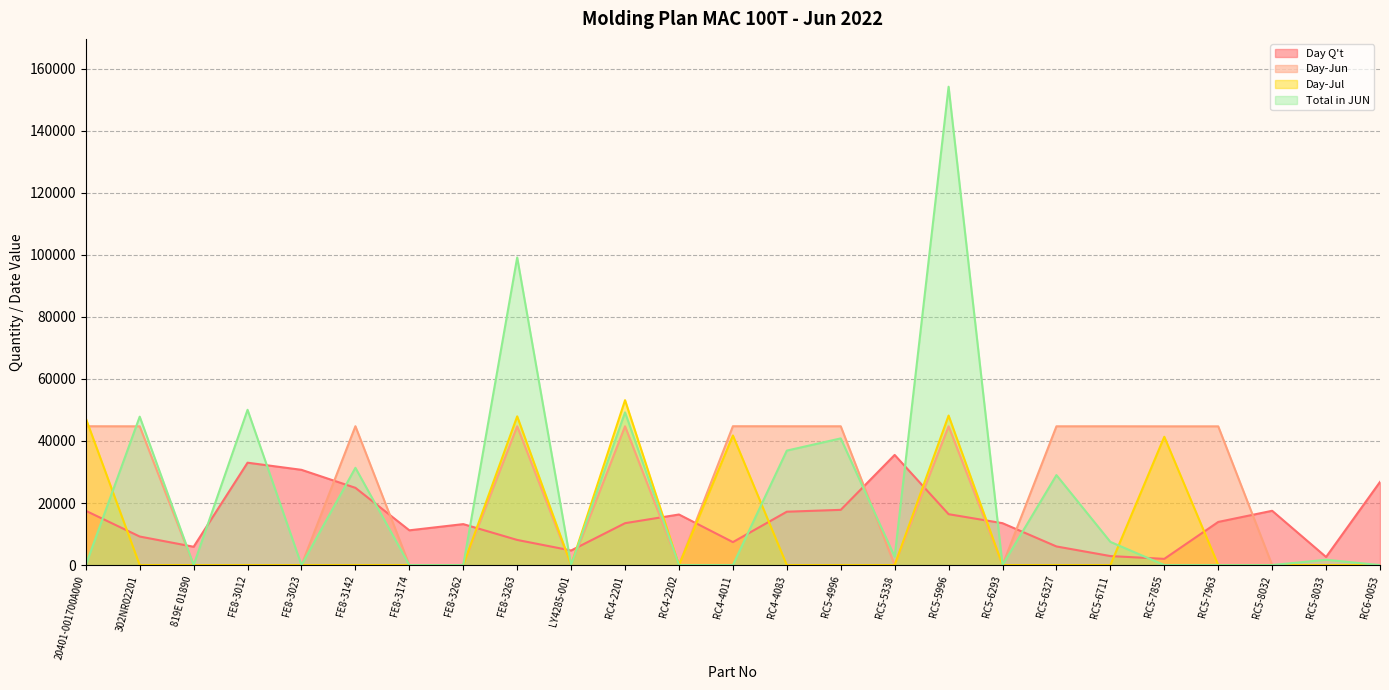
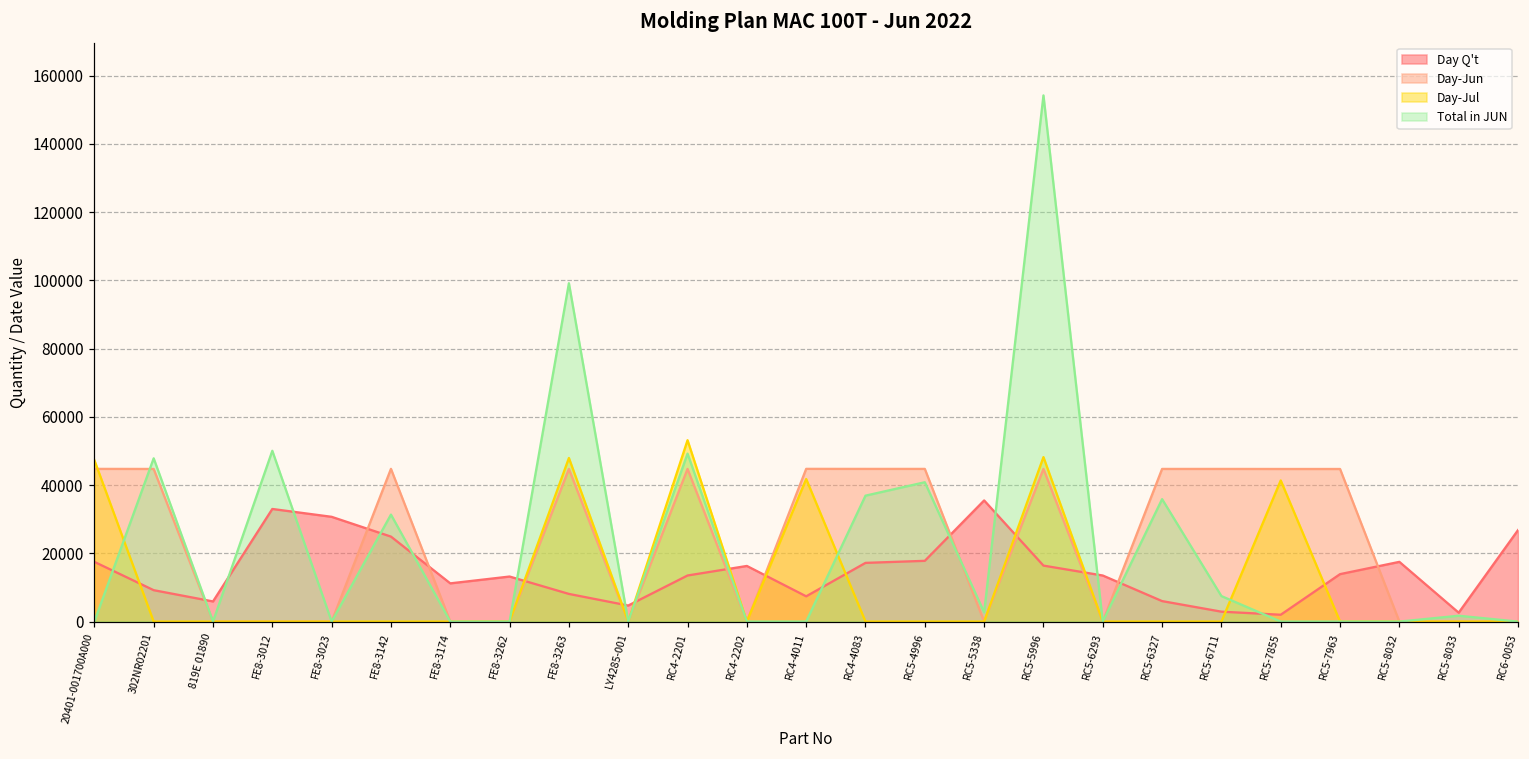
Total in JUN, RC5-6327: 29000 -> 36000
